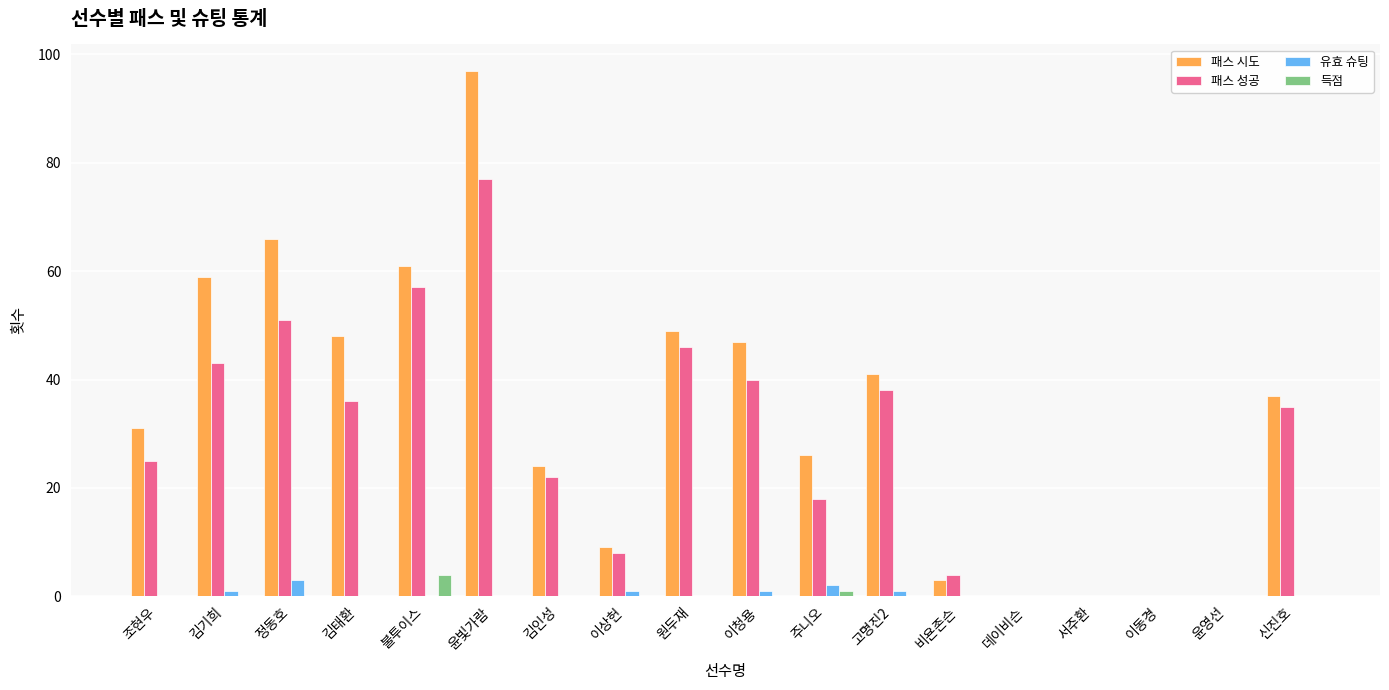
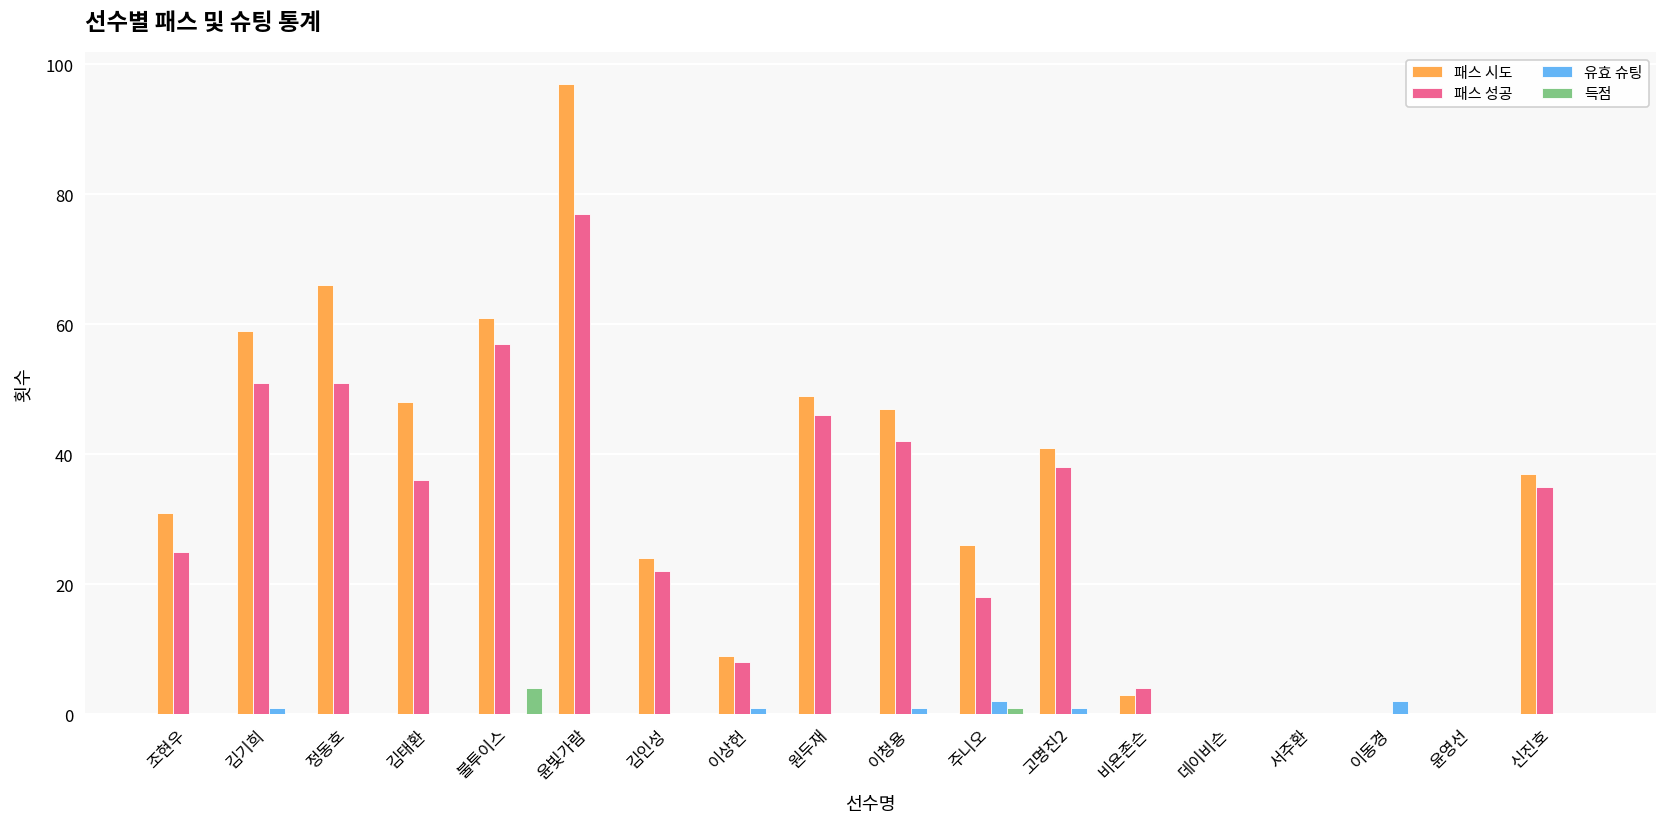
패스 성공, 김기희: 43 -> 51
유효 슈팅, 정동호: 3 -> 0
패스 성공, 이청용: 40 -> 42
유효 슈팅, 이동경: 0 -> 2
